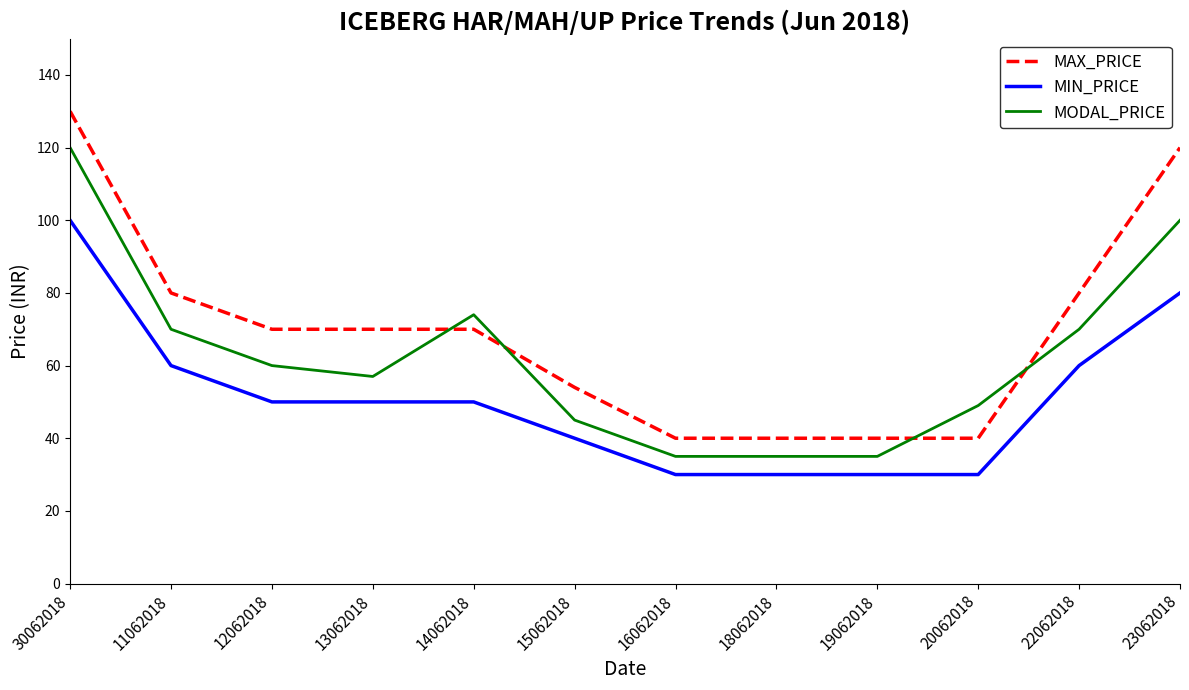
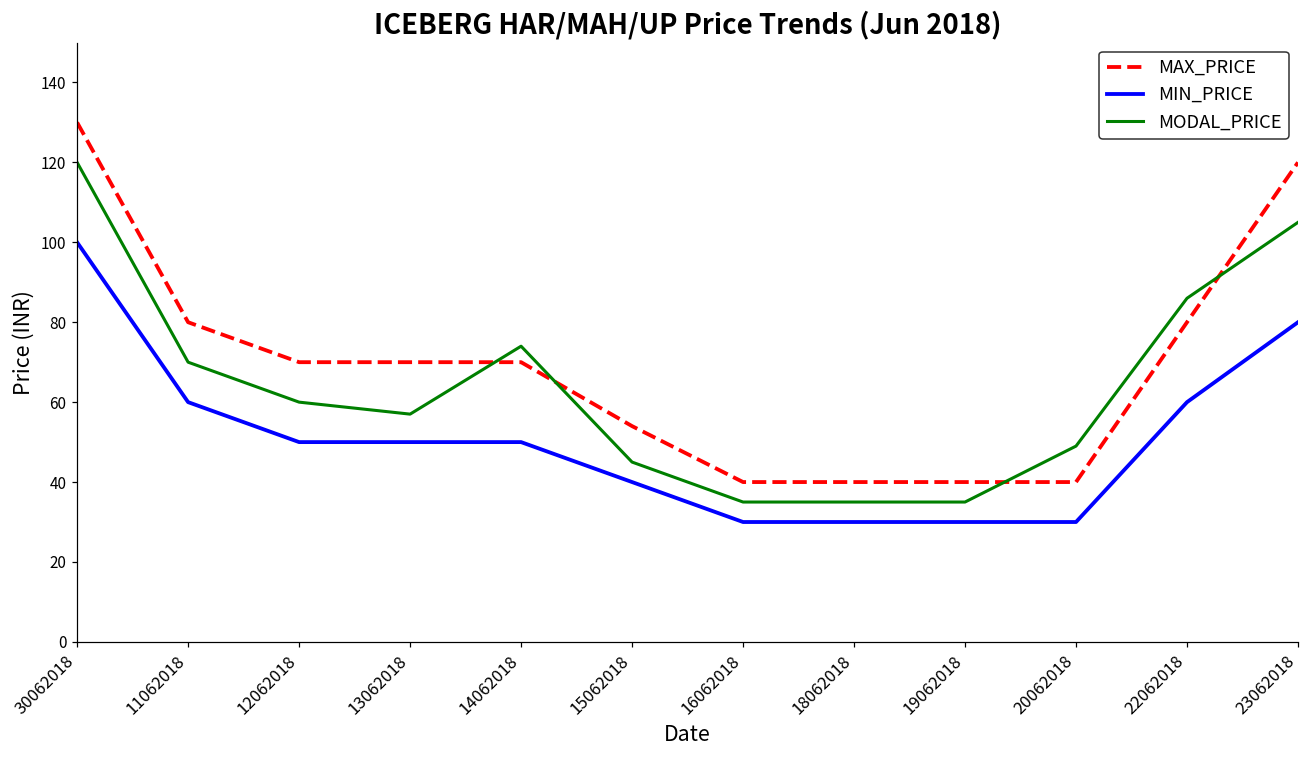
MODAL_PRICE, 22062018: 70 -> 86
MODAL_PRICE, 23062018: 100 -> 105
